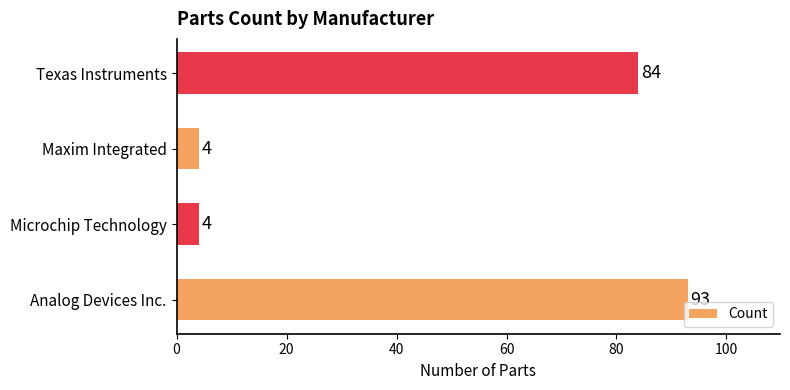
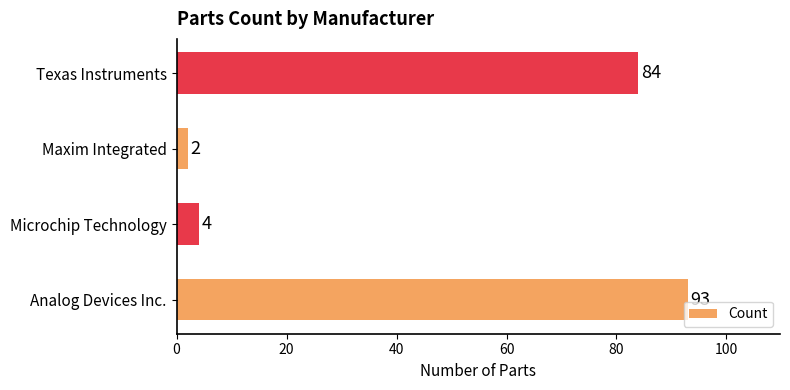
Maxim Integrated: 4 -> 2
